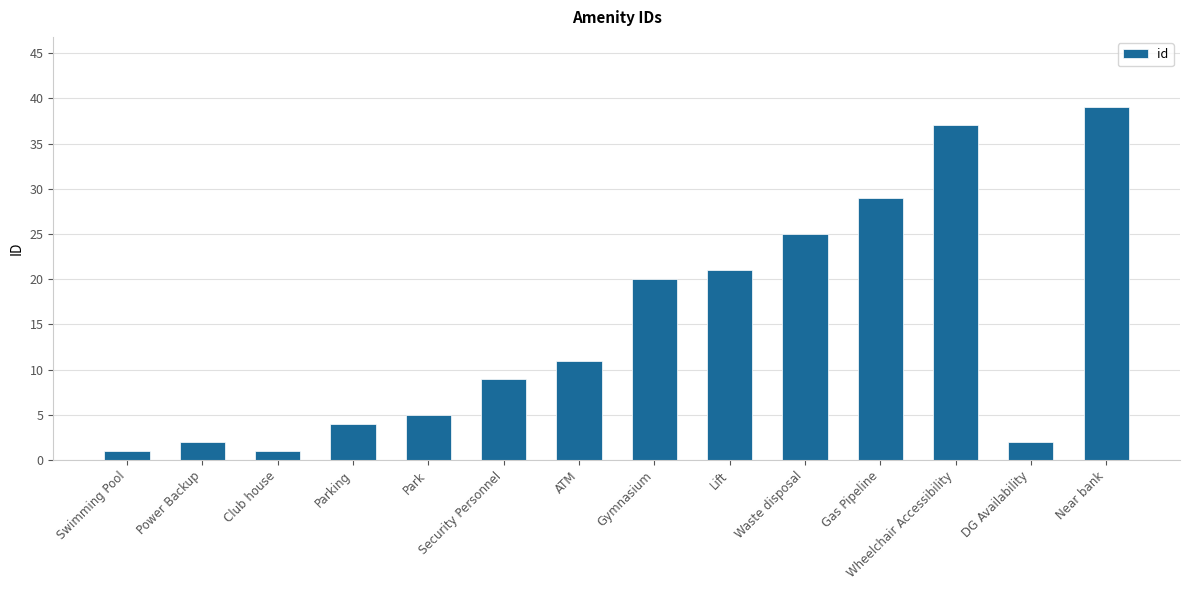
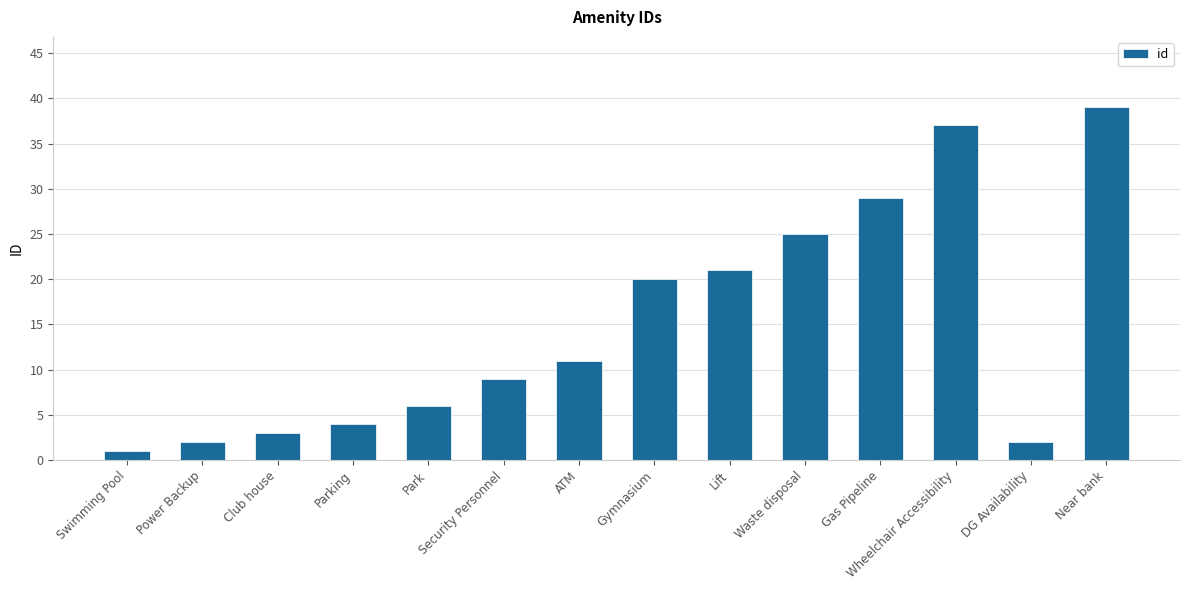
Club house: 1 -> 3
Park: 5 -> 6
